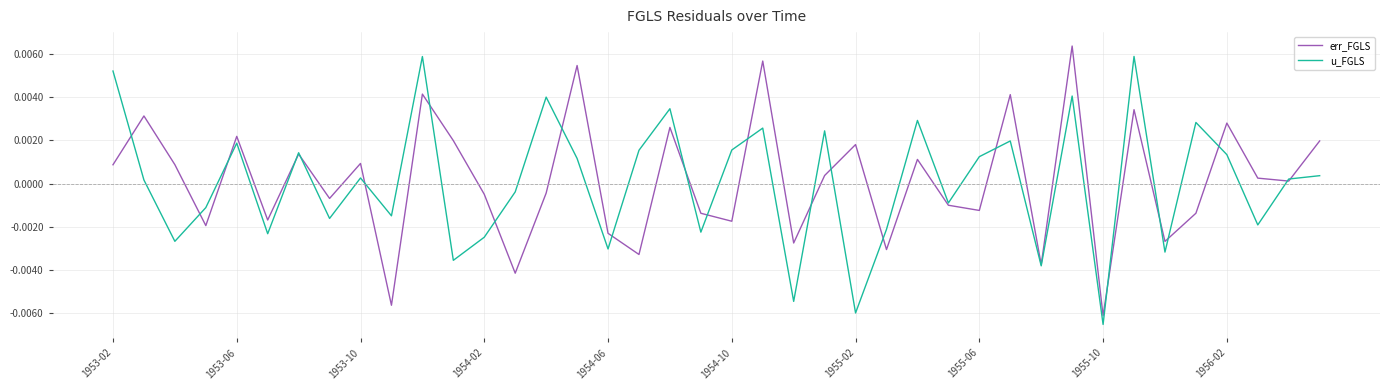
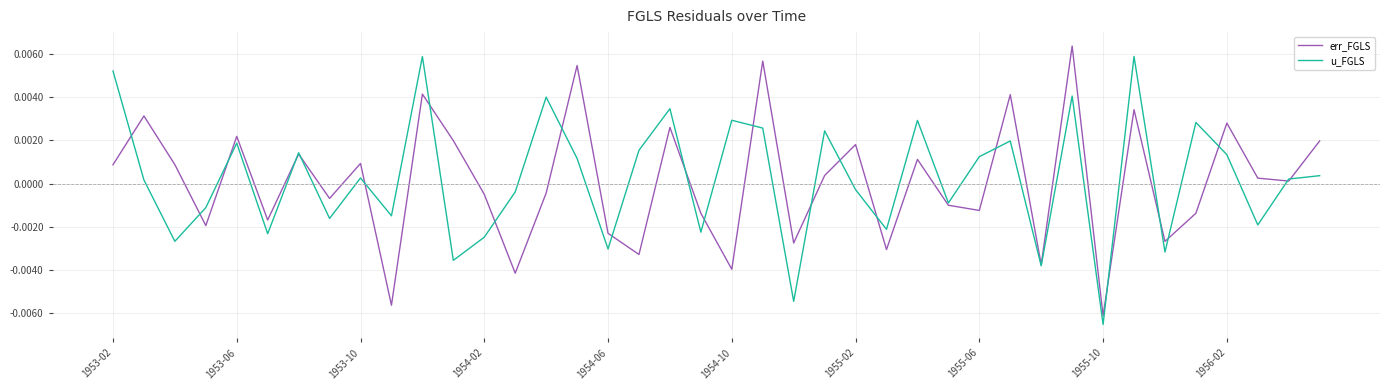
err_FGLS, 1954-10: -0.0017 -> -0.0040
u_FGLS, 1954-10: 0.0016 -> 0.0029
u_FGLS, 1955-02: -0.0060 -> -0.0003
